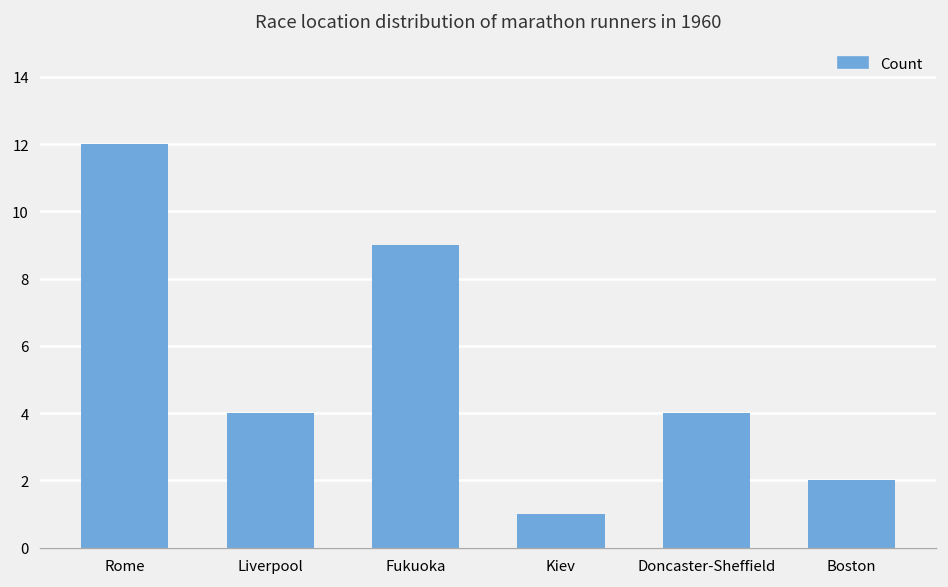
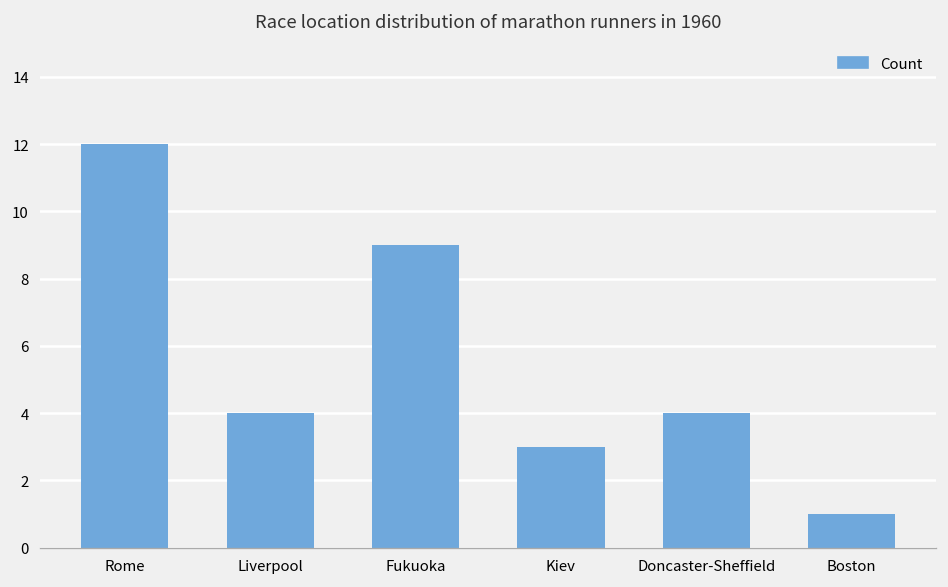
Kiev: 1 -> 3
Boston: 2 -> 1
